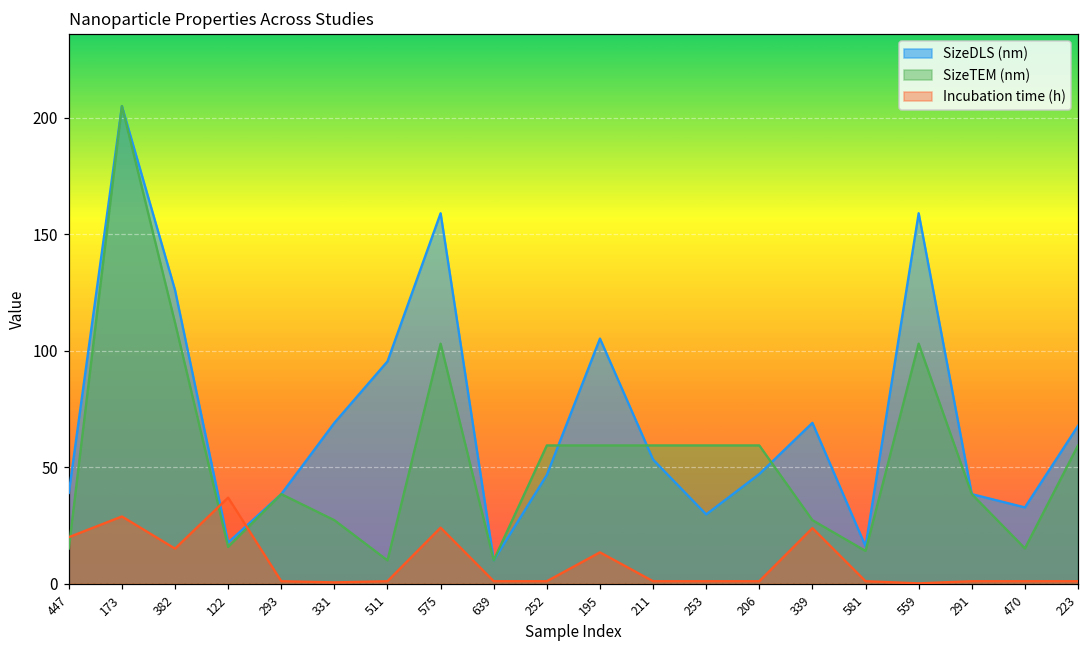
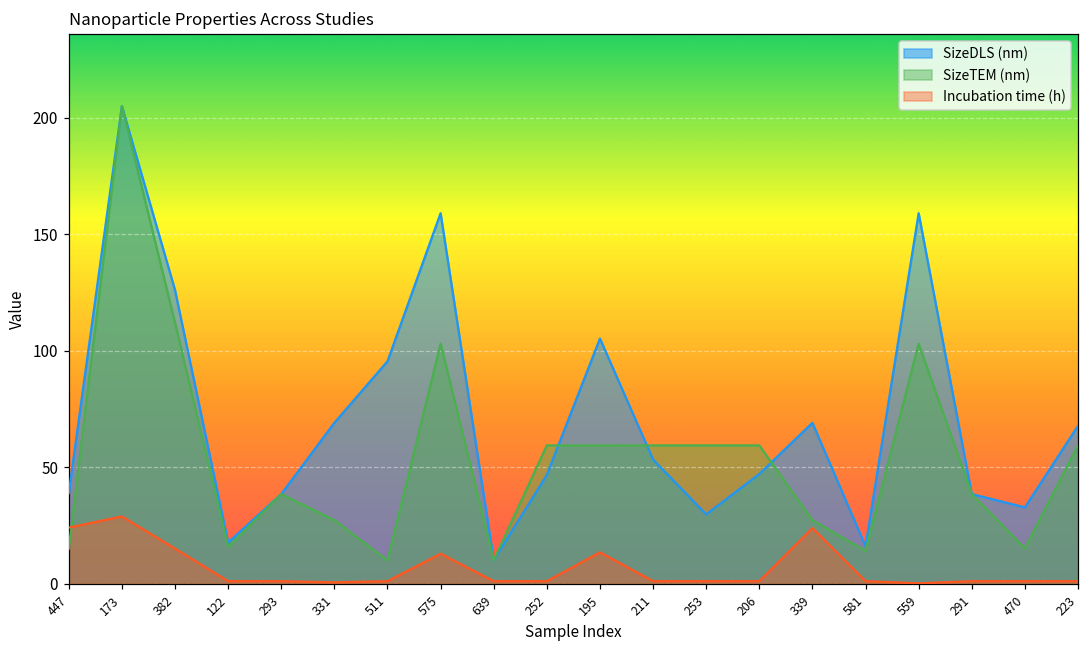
Incubation time (h), 447: 20 -> 24
Incubation time (h), 122: 37 -> 1
Incubation time (h), 575: 24 -> 13
